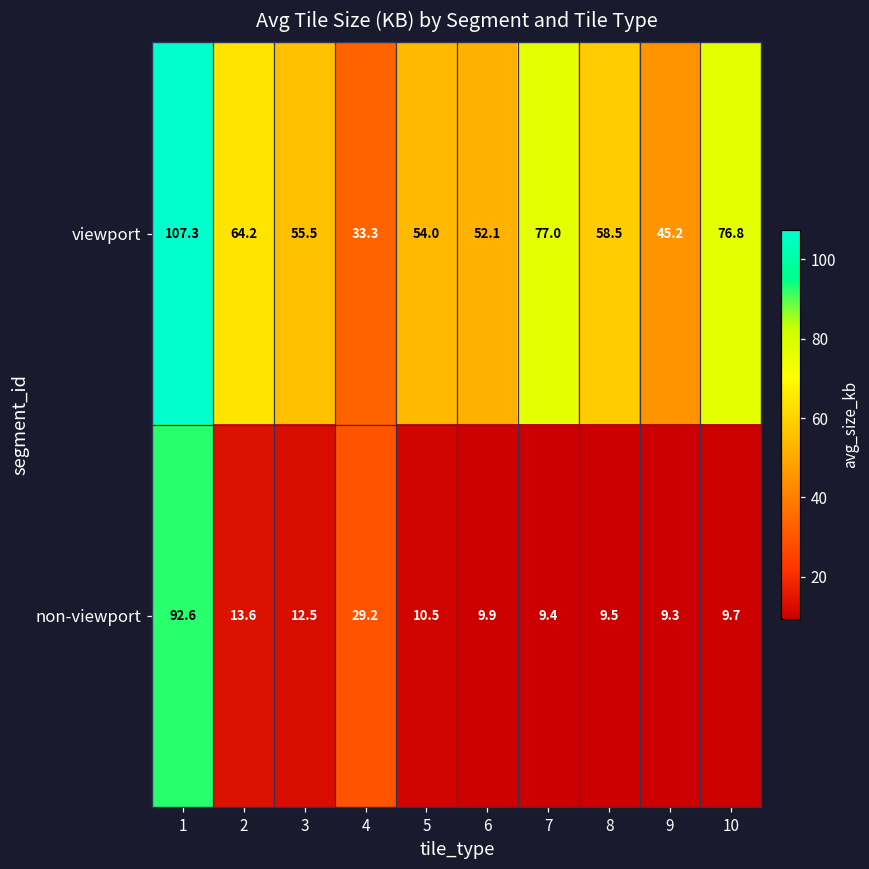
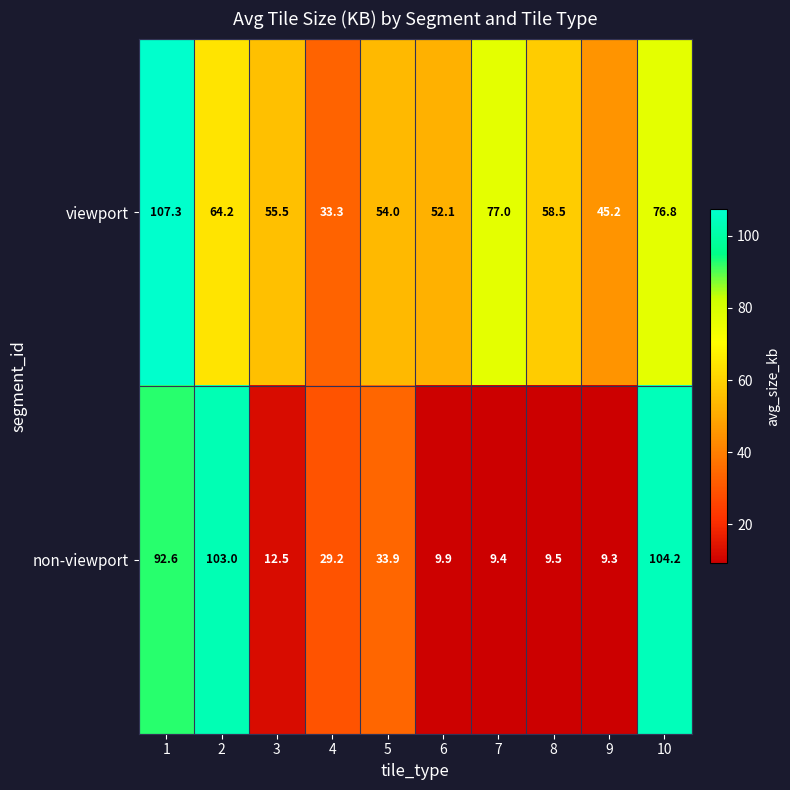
non-viewport, 2: 13.6 -> 103.0
non-viewport, 5: 10.5 -> 33.9
non-viewport, 10: 9.7 -> 104.2
